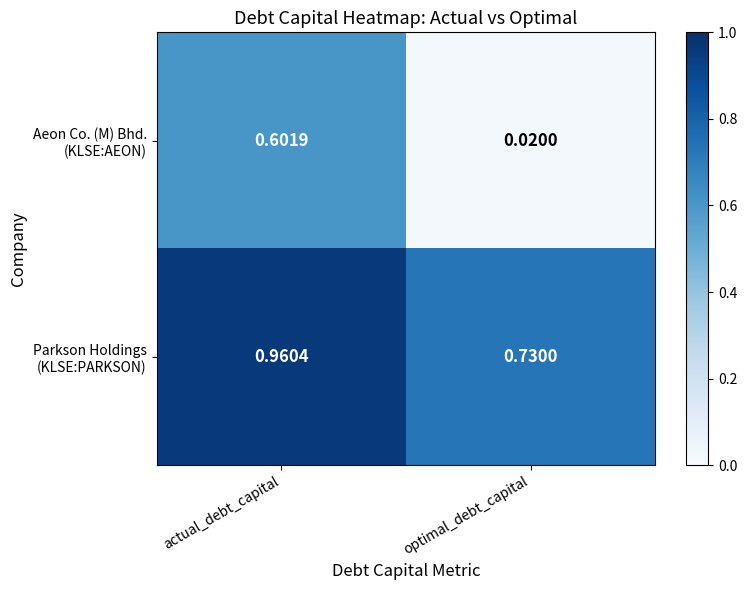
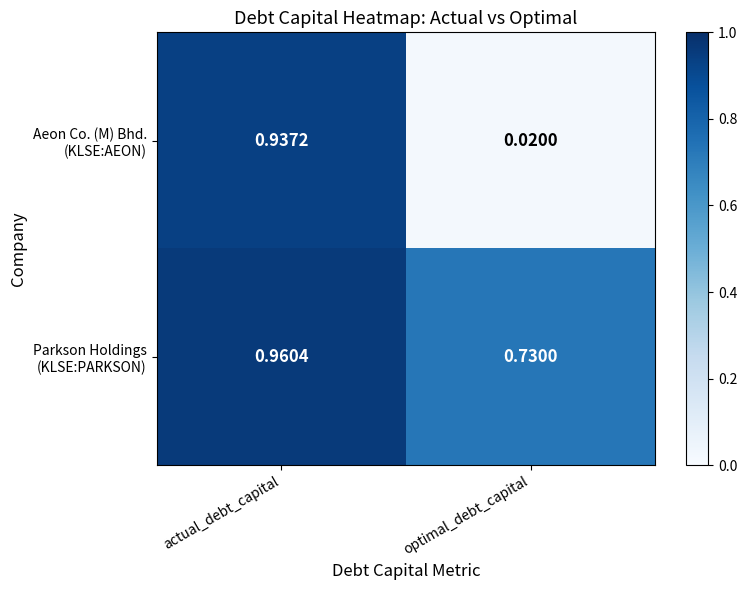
Aeon Co. (M) Bhd. (KLSE:AEON), actual_debt_capital: 0.6019 -> 0.9372
